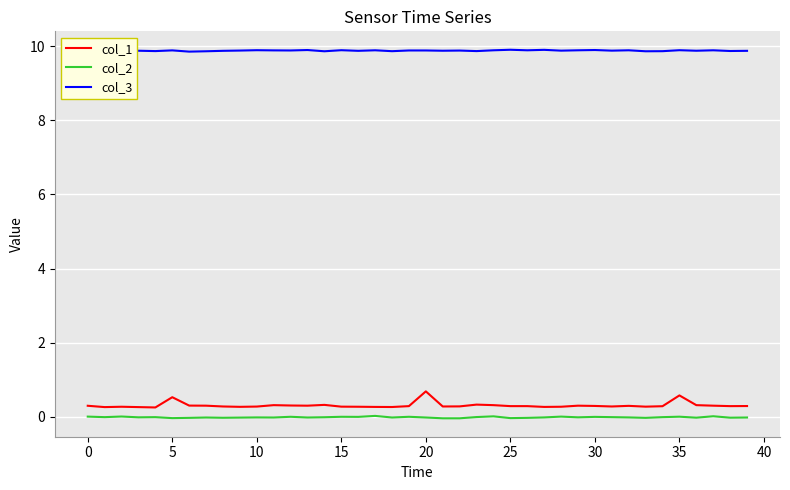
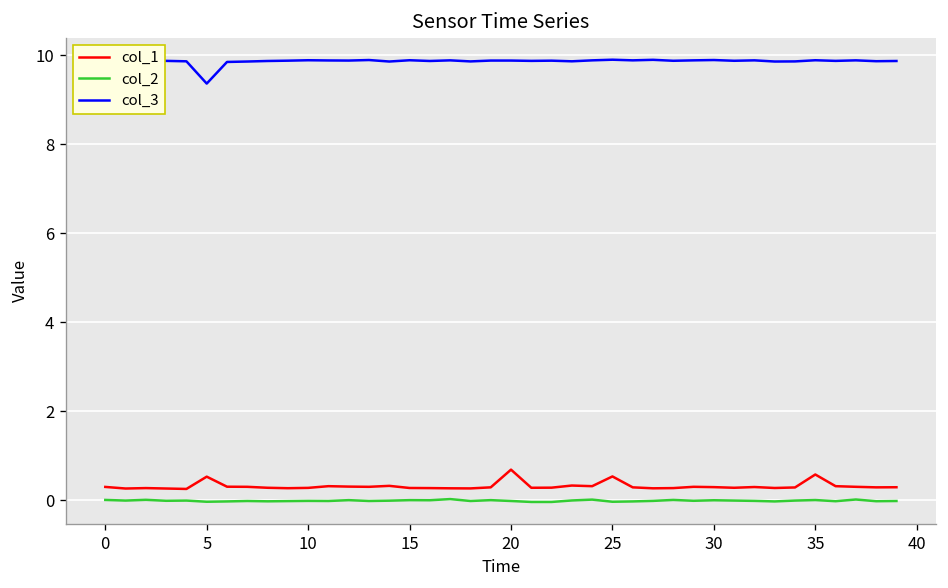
col_3, 5: 9.9 -> 9.4
col_1, 25: 0.3 -> 0.5
